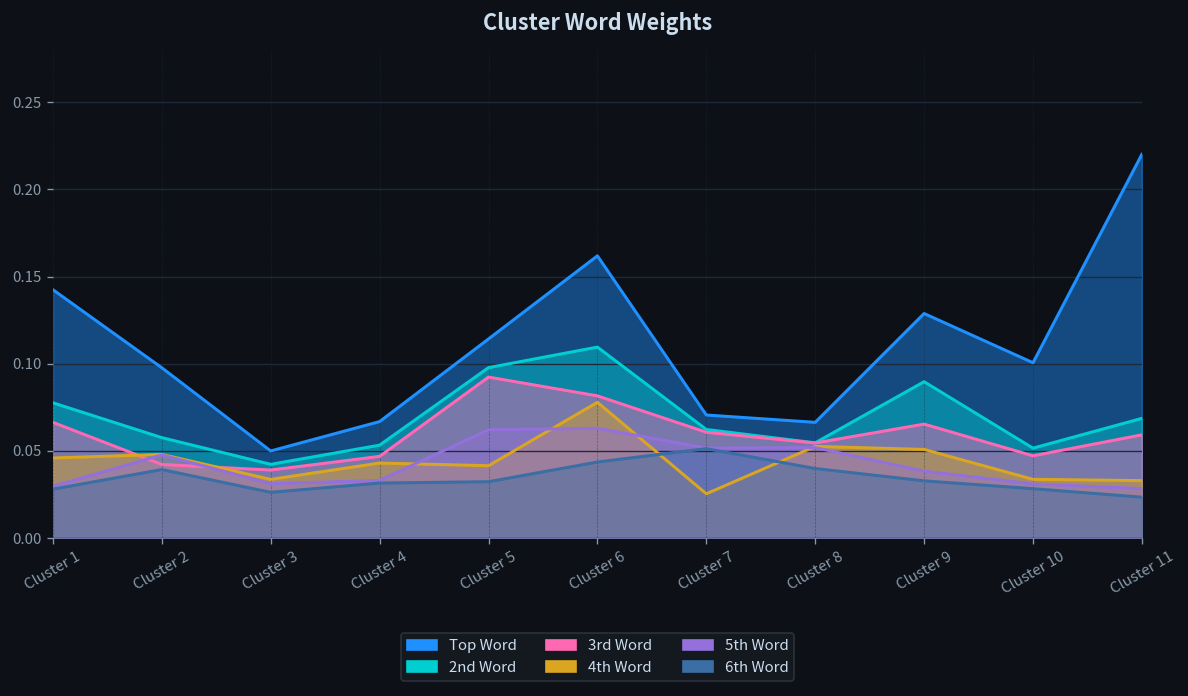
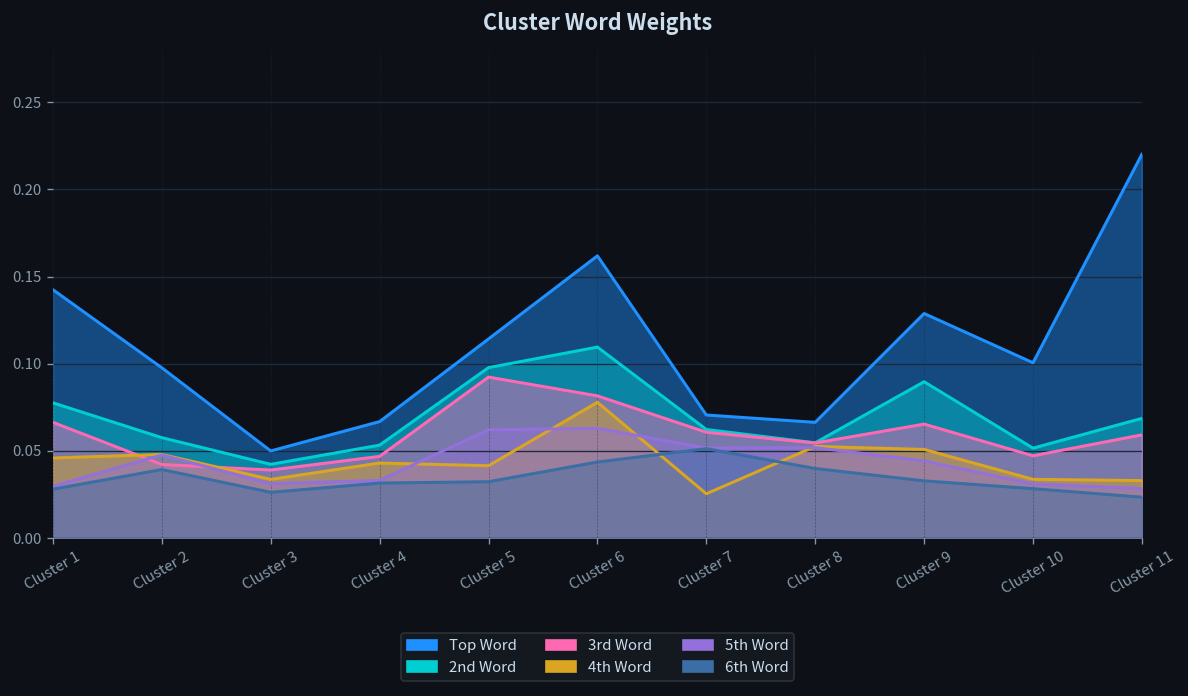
5th Word, Cluster 9: 0.038 -> 0.044
